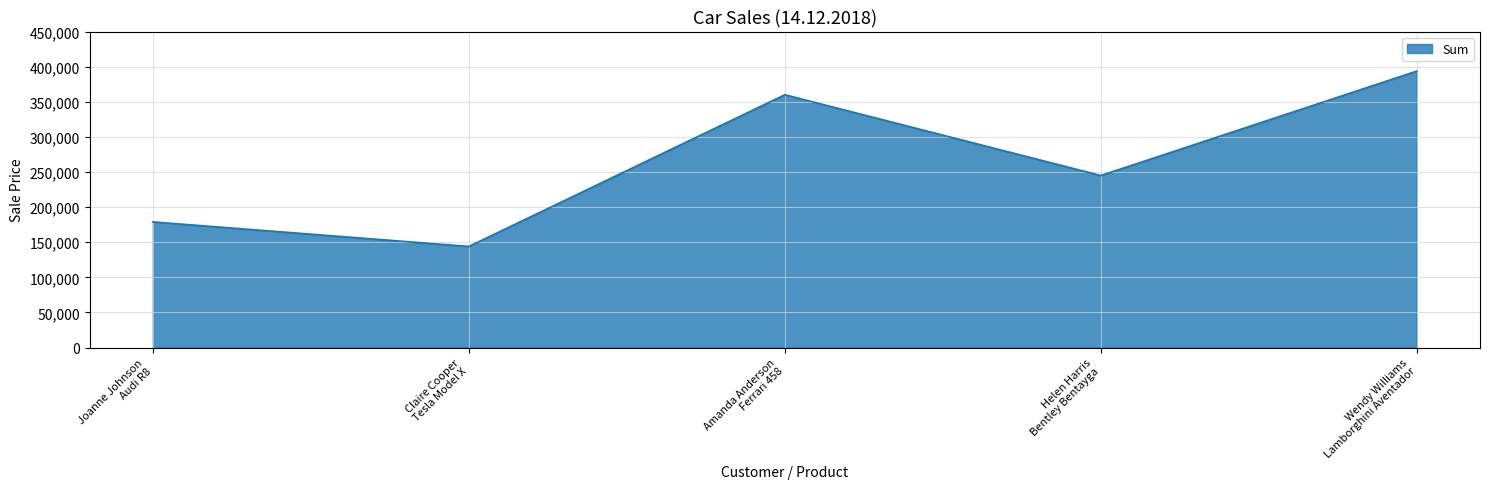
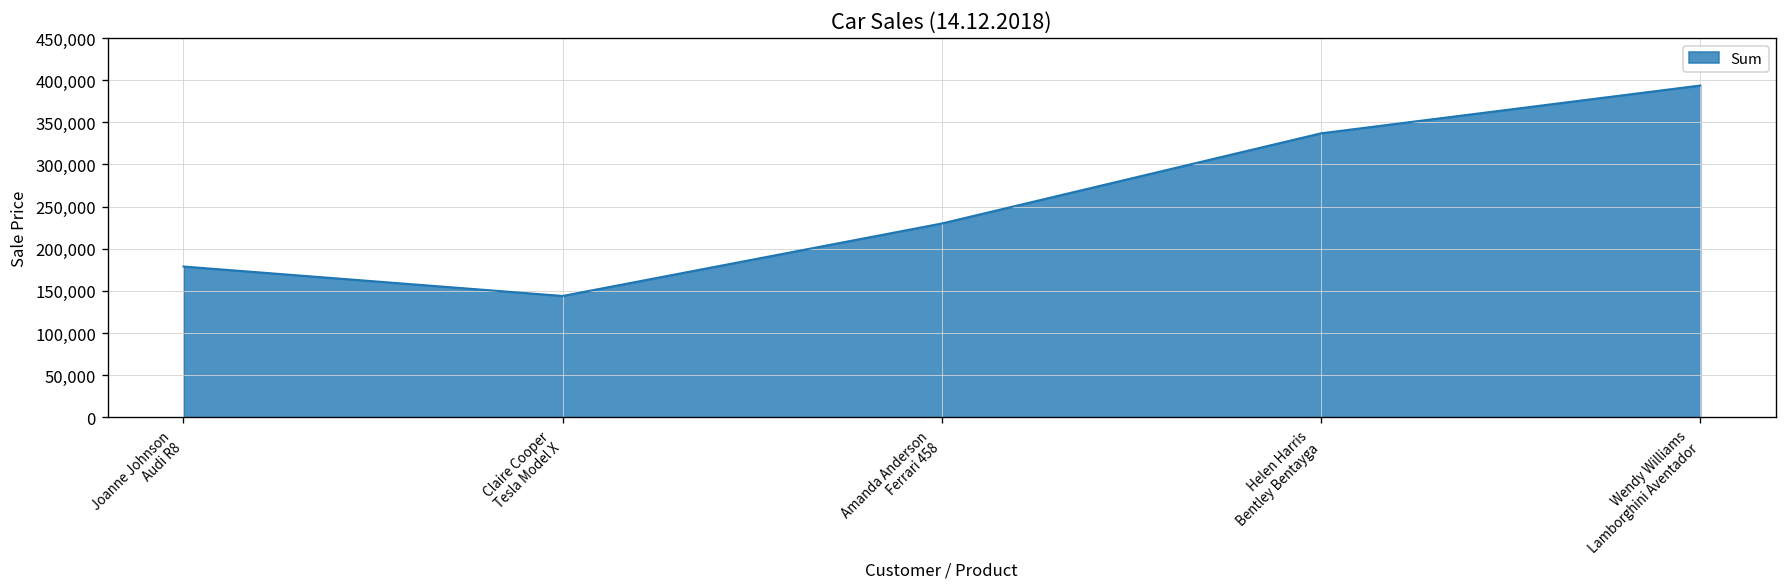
Amanda Anderson Ferrari 458: 360,000 -> 230,000
Helen Harris Bentley Bentayga: 250,000 -> 340,000
